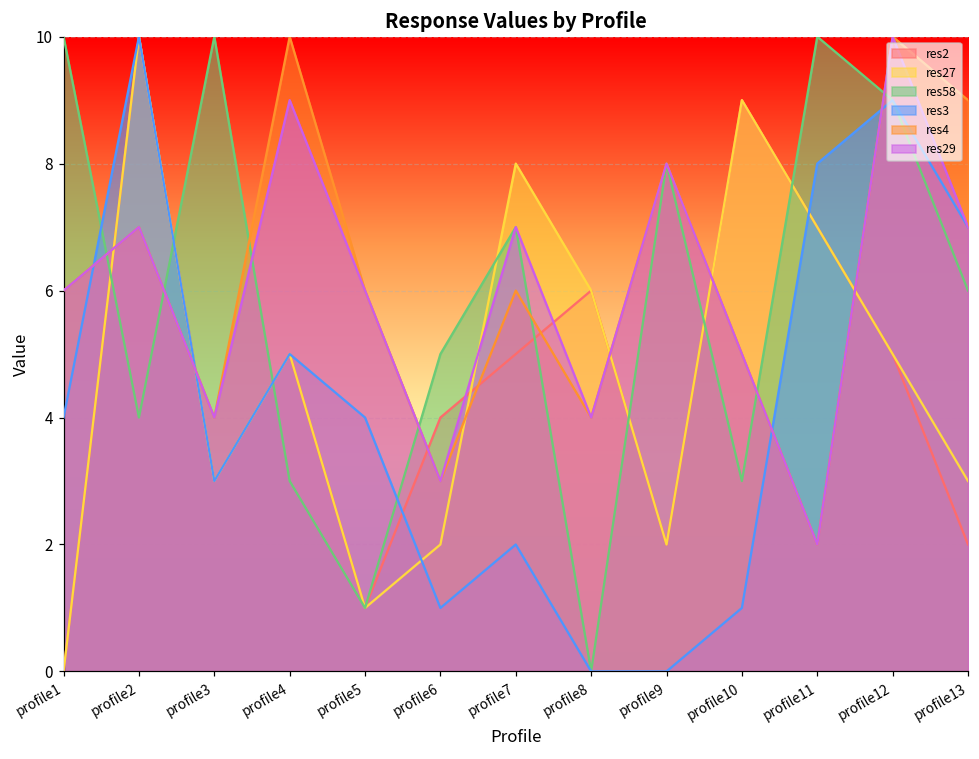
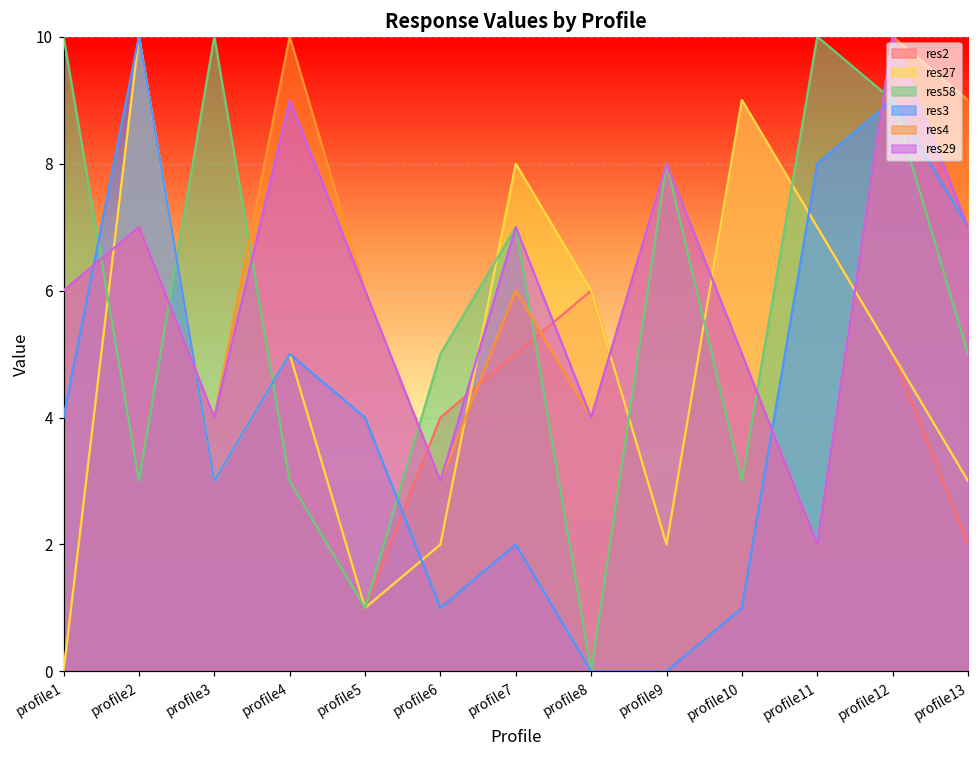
res58, profile2: 4 -> 3
res58, profile13: 6 -> 5
